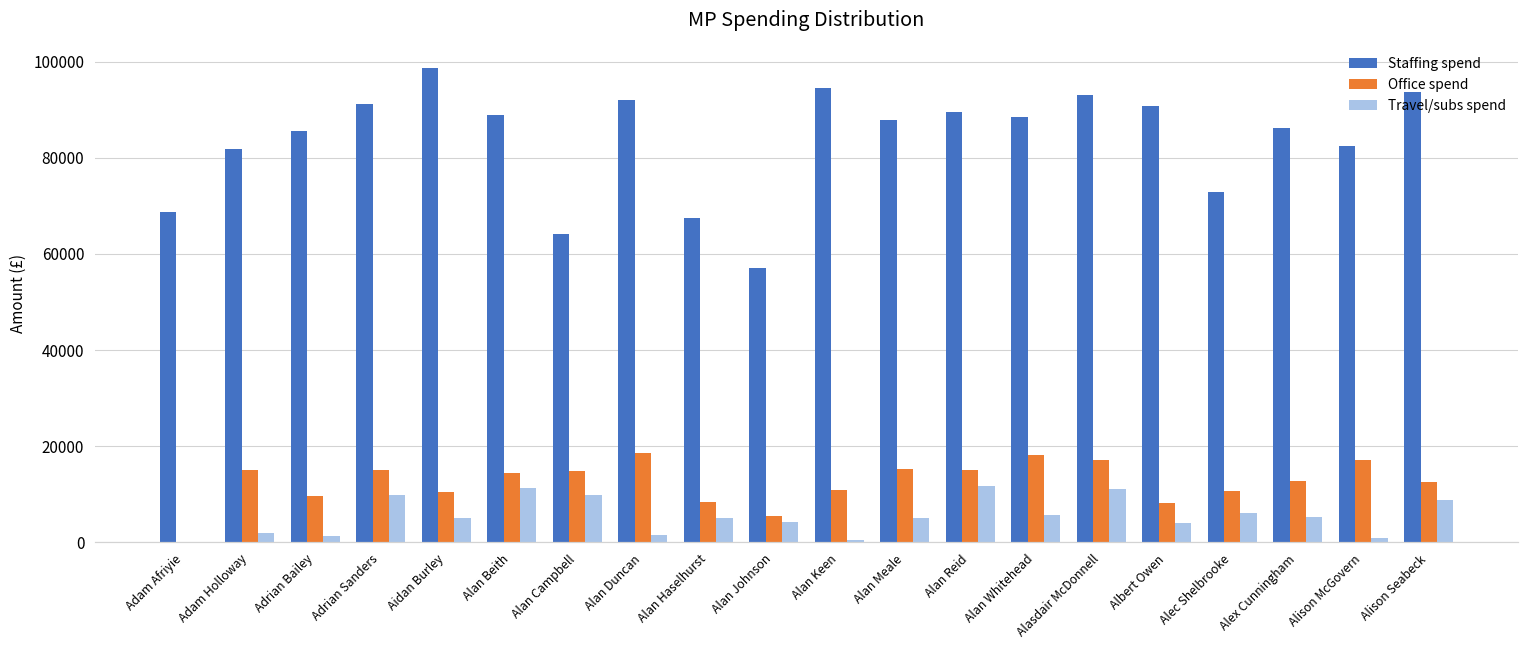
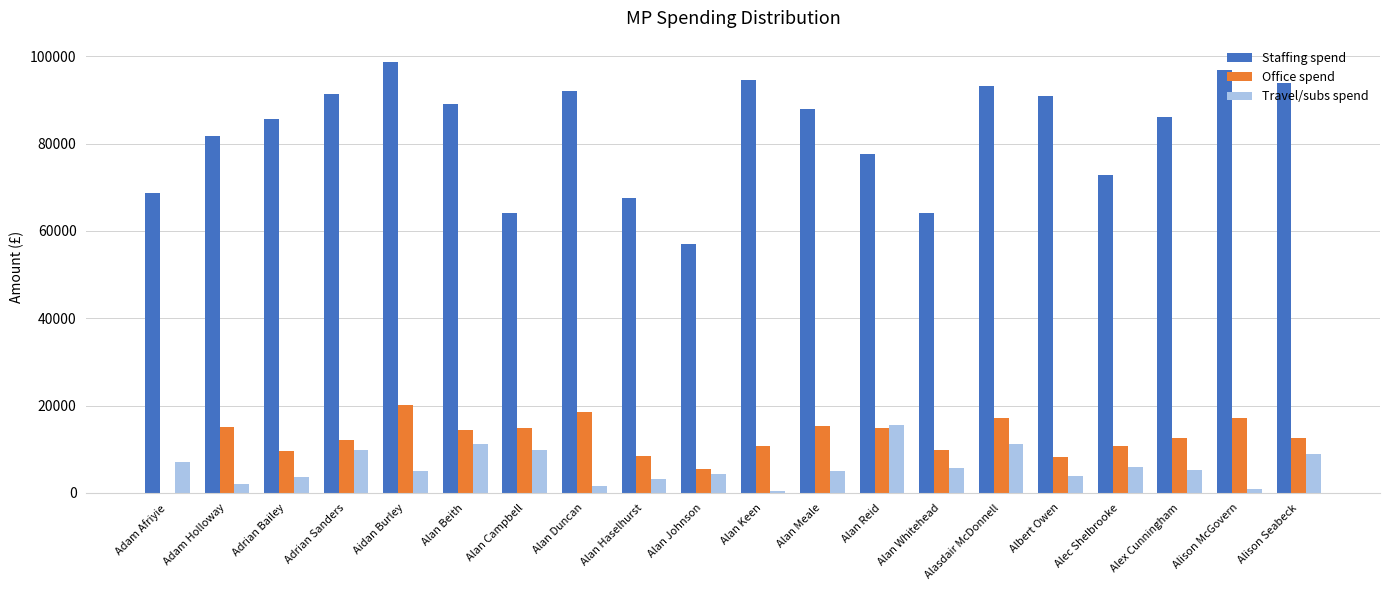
Travel/subs spend, Adam Afriyie: 0 -> 7000
Travel/subs spend, Adrian Bailey: 1000 -> 4000
Office spend, Adrian Sanders: 15000 -> 12000
Office spend, Aidan Burley: 10000 -> 20000
Travel/subs spend, Alan Haselhurst: 5000 -> 3000
Staffing spend, Alan Reid: 90000 -> 78000
Travel/subs spend, Alan Reid: 12000 -> 16000
Staffing spend, Alan Whitehead: 89000 -> 64000
Office spend, Alan Whitehead: 18000 -> 10000
Staffing spend, Alison McGovern: 82000 -> 97000
